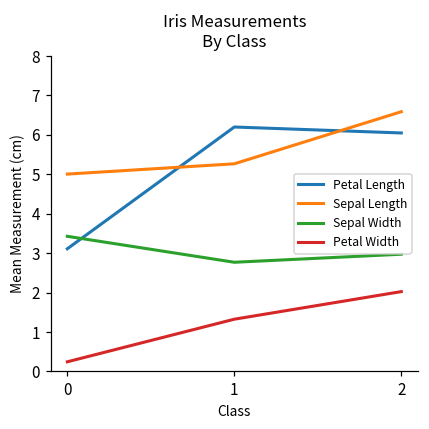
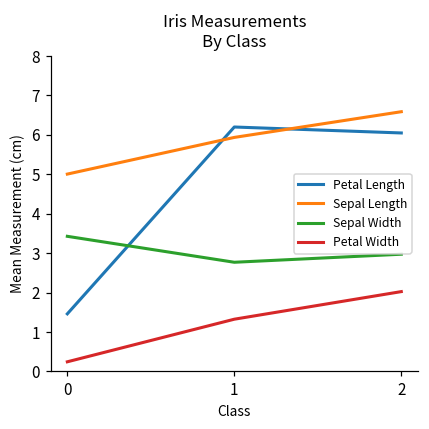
Petal Length, 0: 3.1 -> 1.5
Sepal Length, 1: 5.3 -> 5.9
